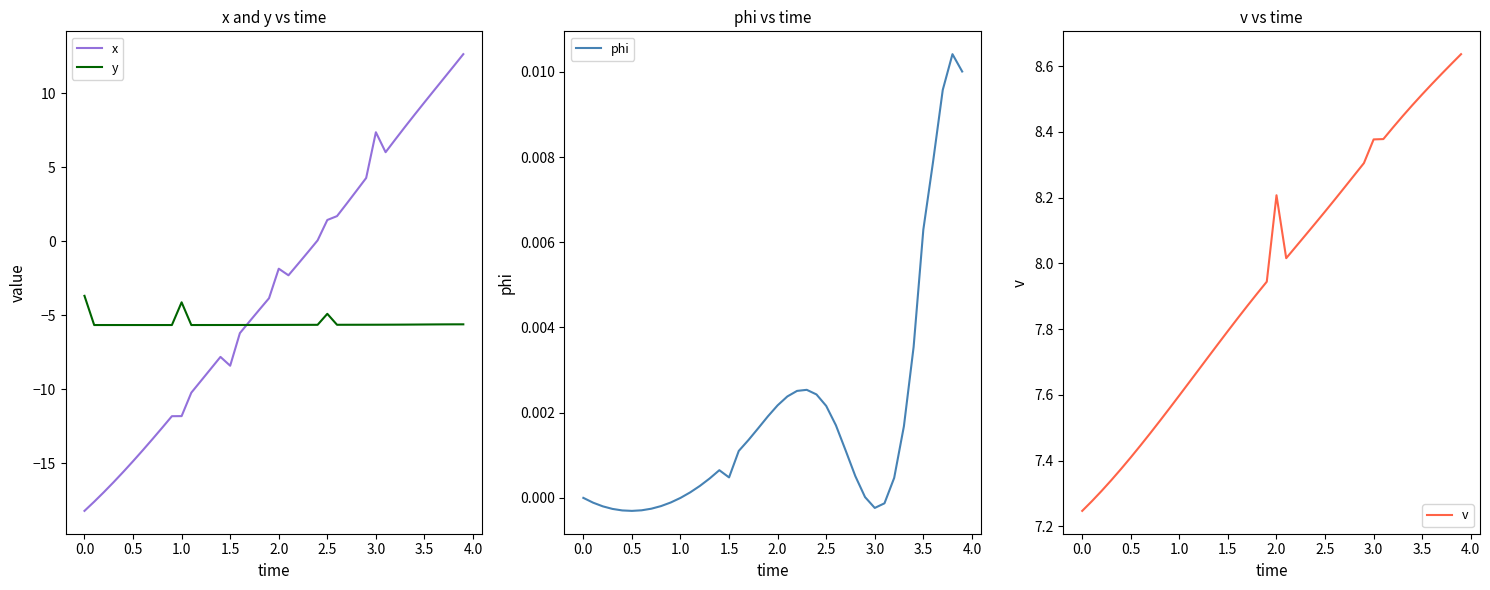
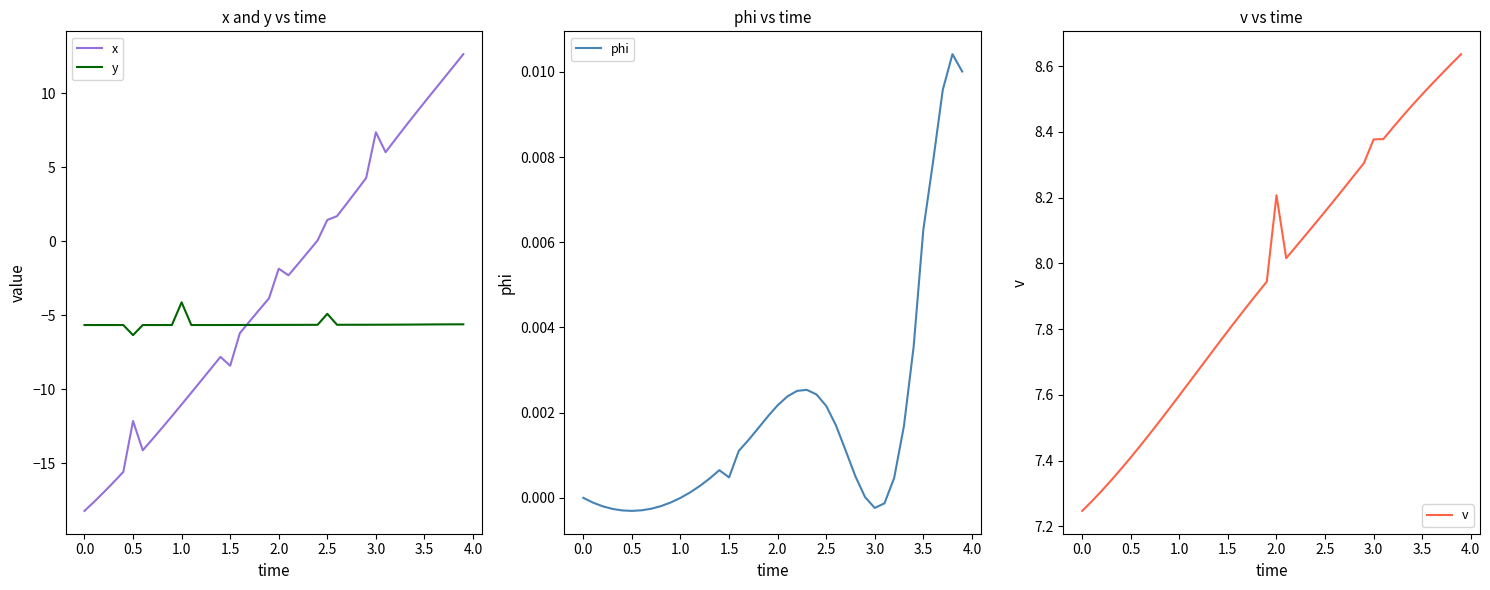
x and y vs time, y, 0.0: -3.7 -> -5.7
x and y vs time, x, 0.5: -14.9 -> -12.2
x and y vs time, y, 0.5: -5.7 -> -6.4
x and y vs time, x, 1.0: -11.8 -> -11.0
